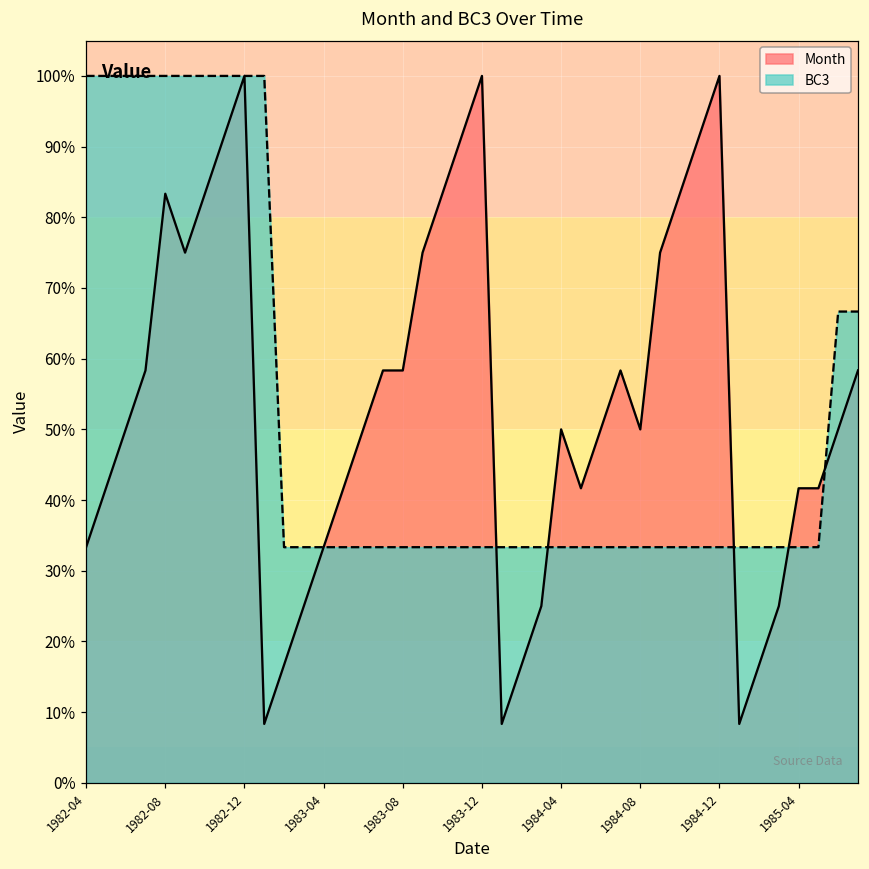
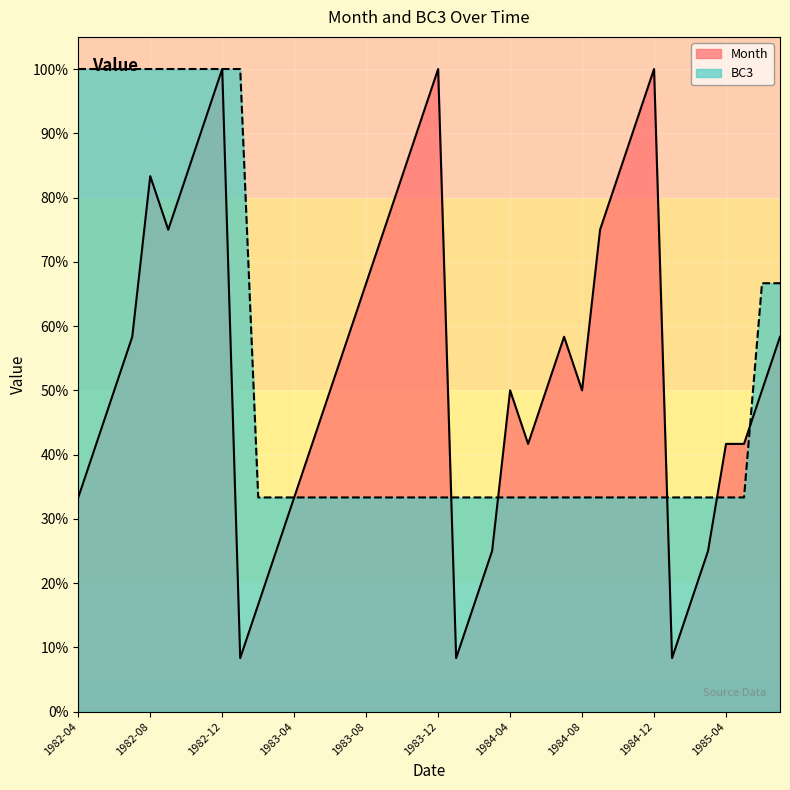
Month, 1983-08: 58% -> 67%
